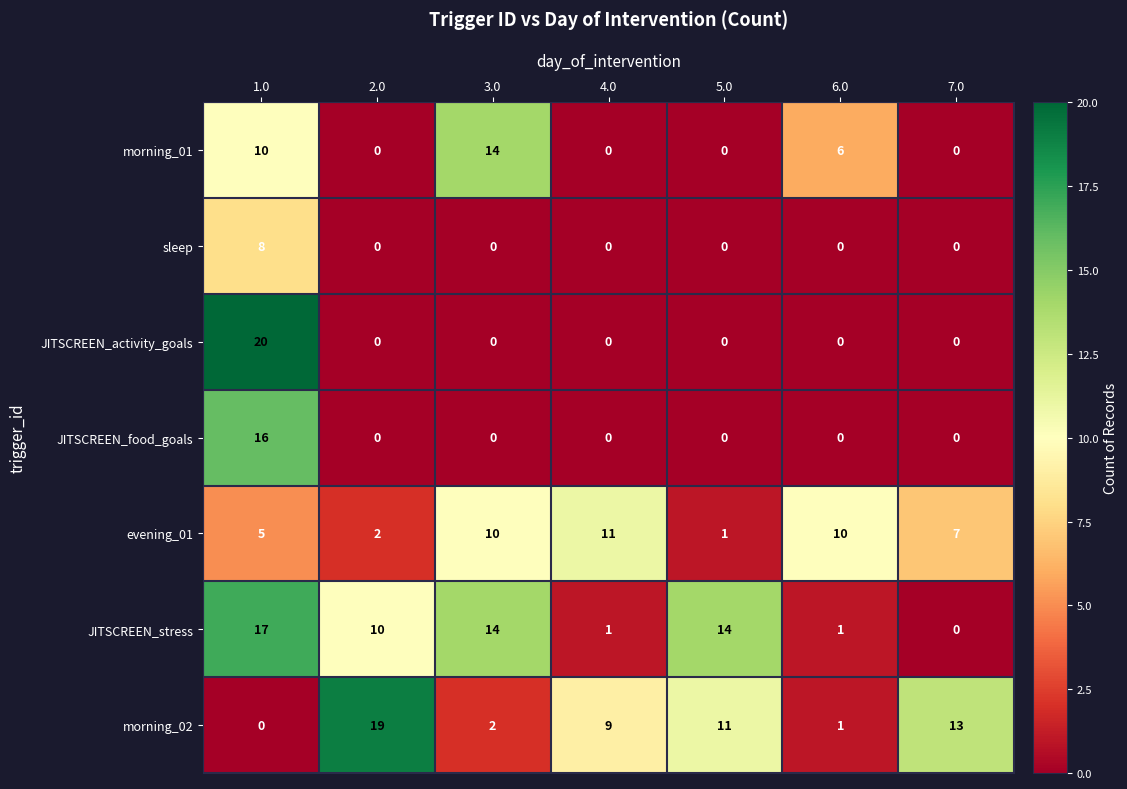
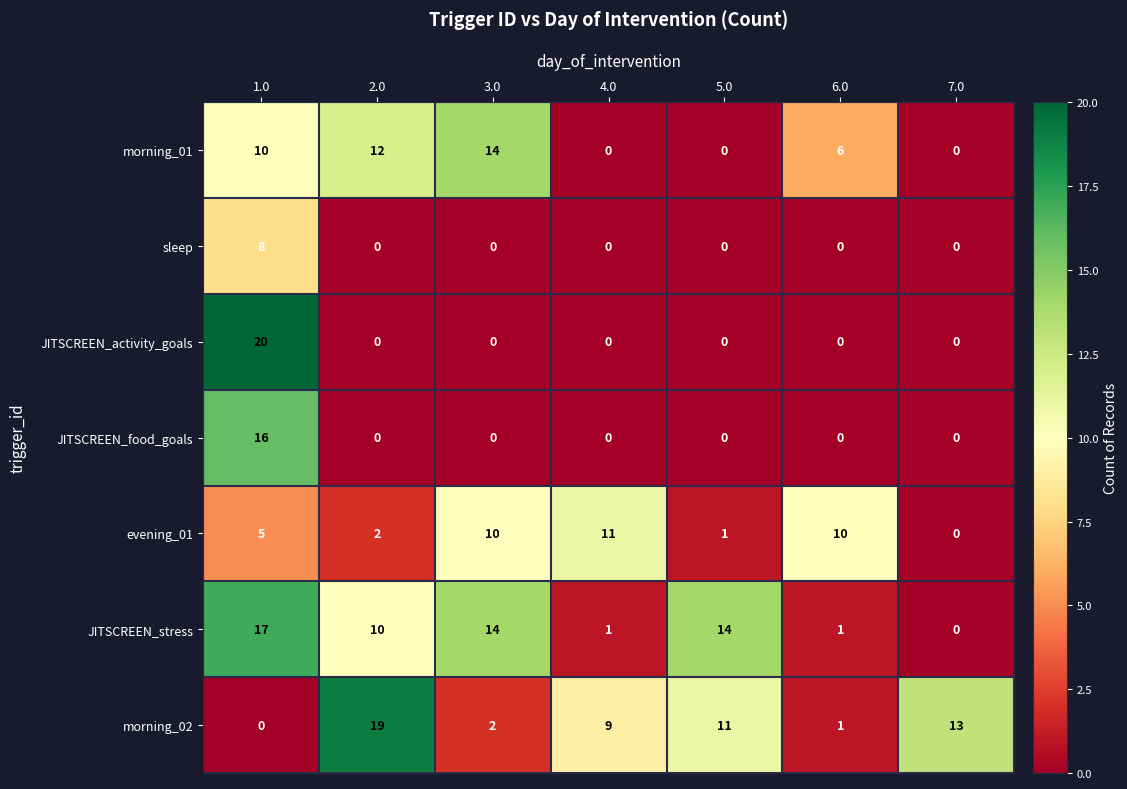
morning_01, 2.0: 0 -> 12
evening_01, 7.0: 7 -> 0
